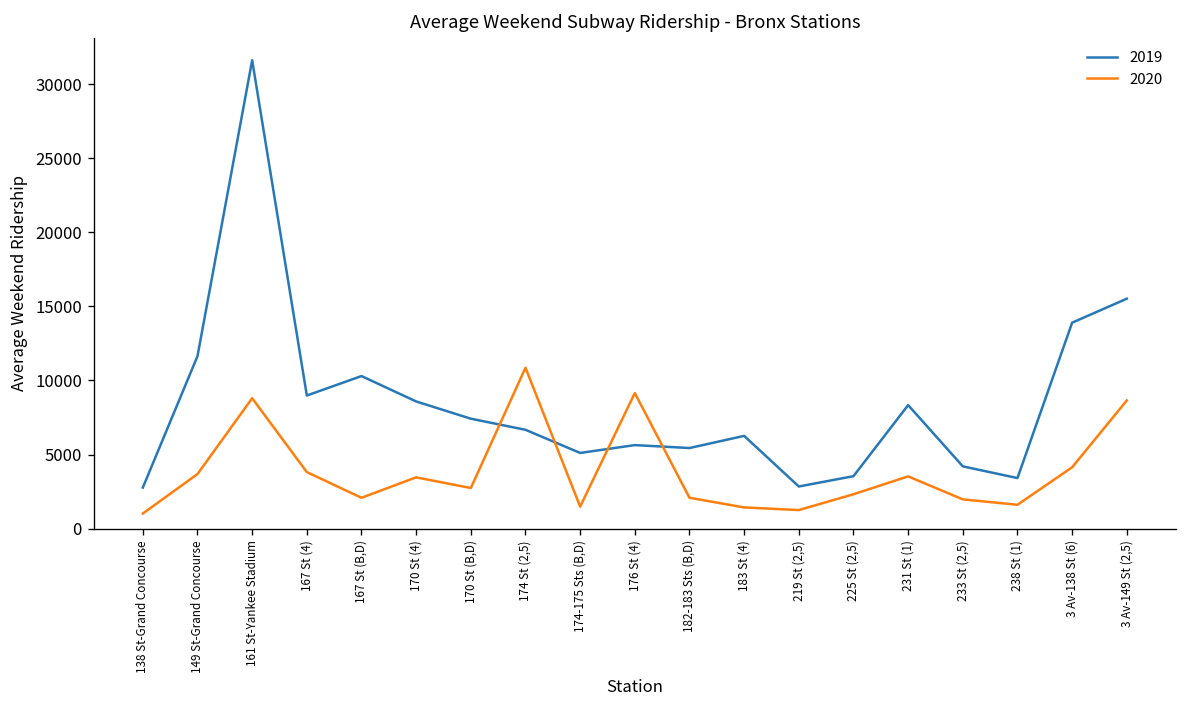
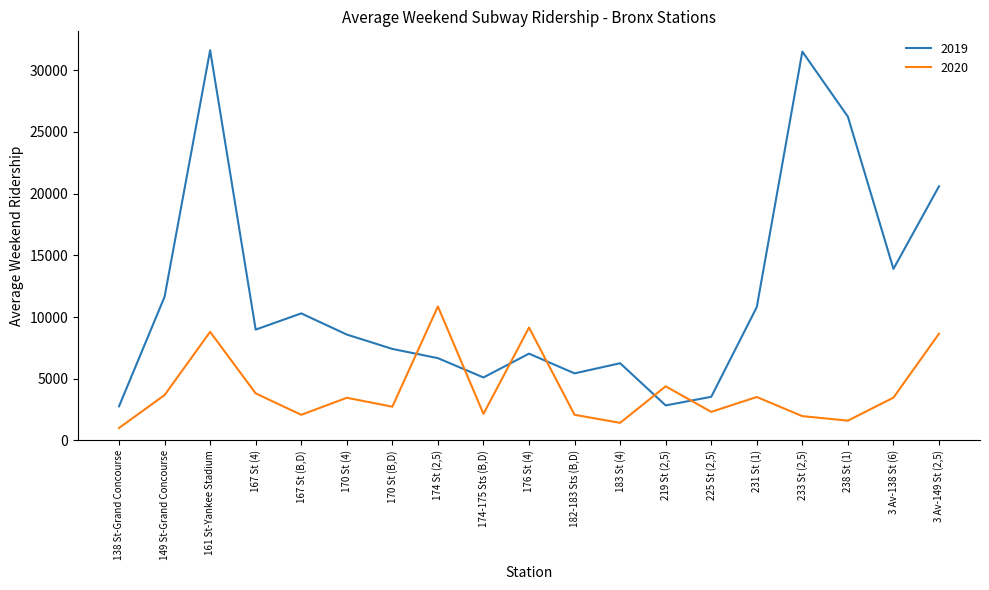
2020, 174-175 Sts (B,D): 1500 -> 2200
2019, 176 St (4): 5600 -> 7000
2020, 219 St (2,5): 1200 -> 4400
2019, 231 St (1): 8300 -> 10800
2019, 233 St (2,5): 4200 -> 31500
2019, 238 St (1): 3400 -> 26200
2020, 3 Av-138 St (6): 4100 -> 3500
2019, 3 Av-149 St (2,5): 15500 -> 20600
